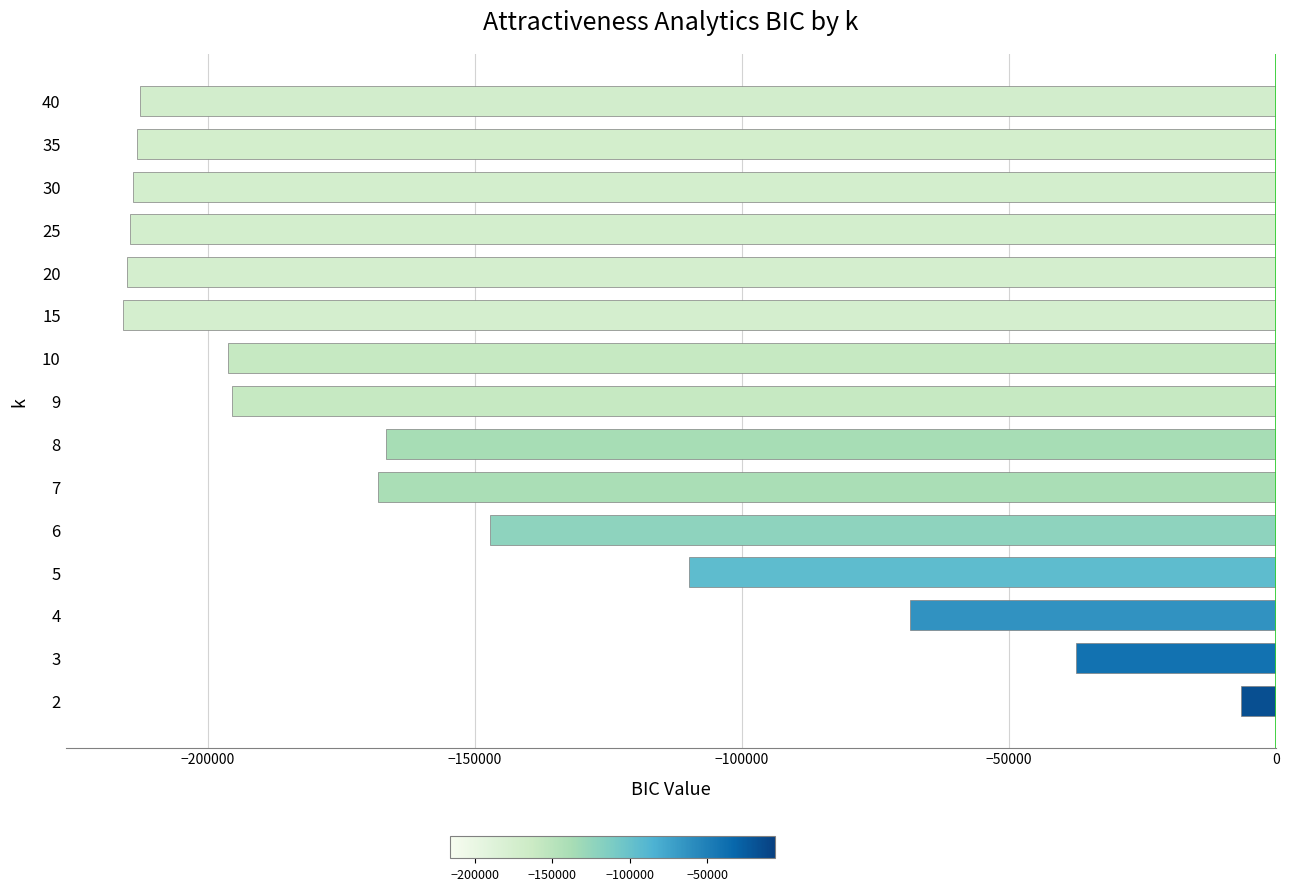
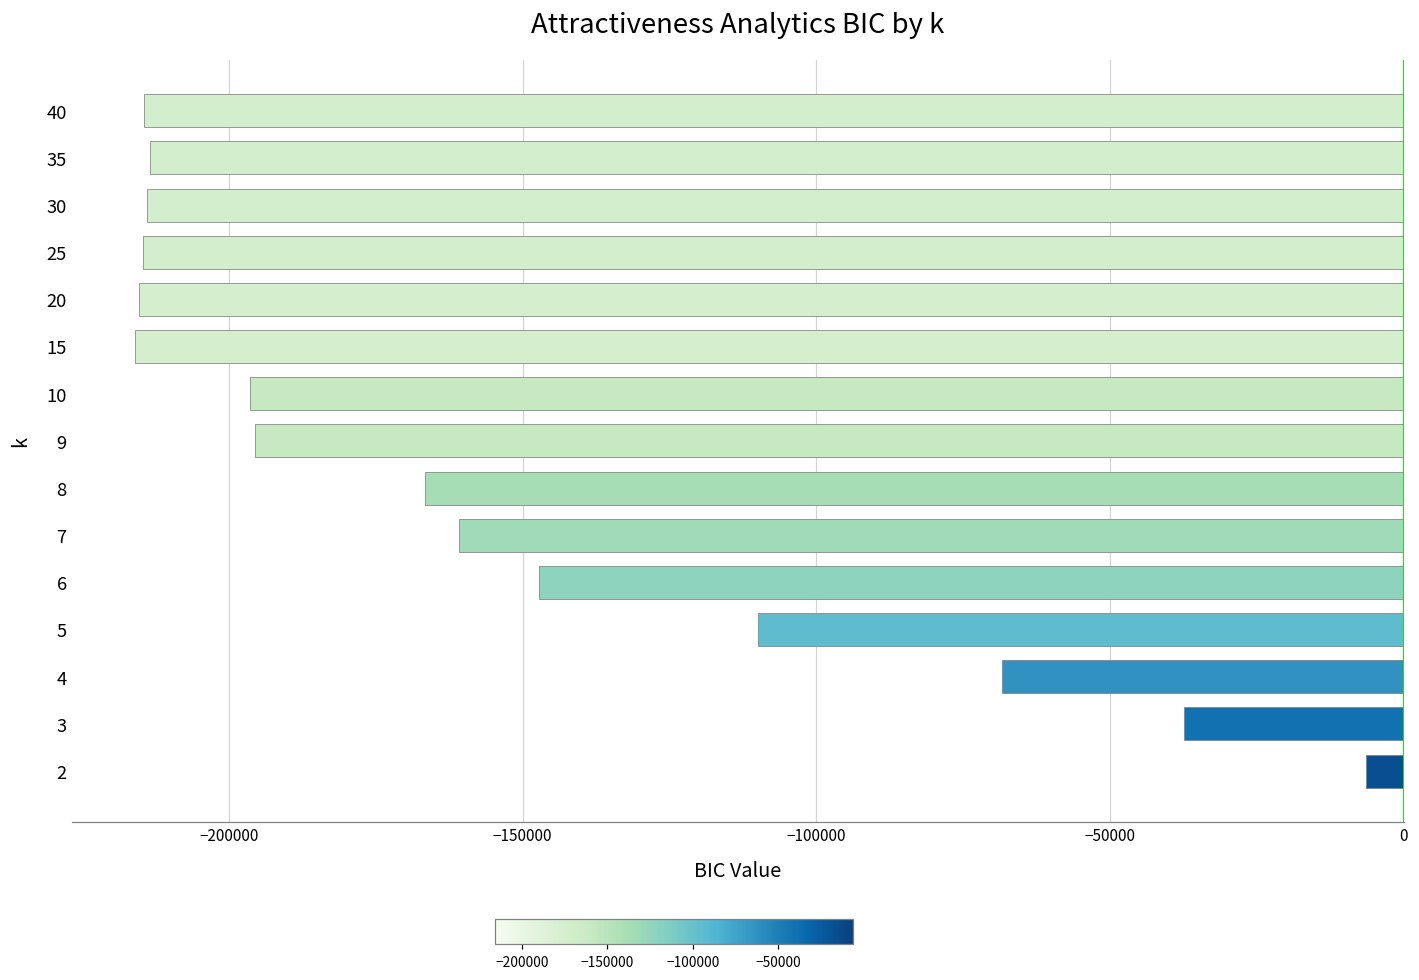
40: -213000 -> -214000
7: -168000 -> -161000
